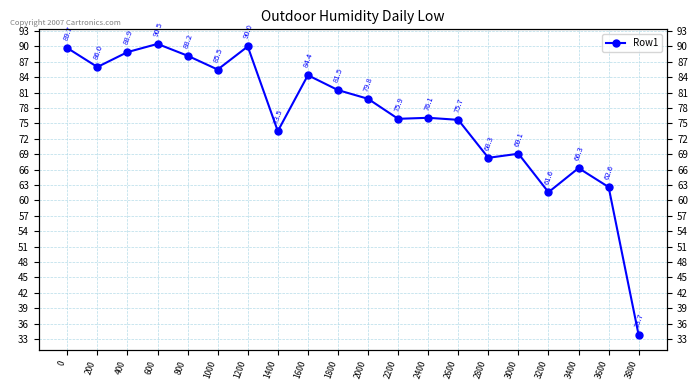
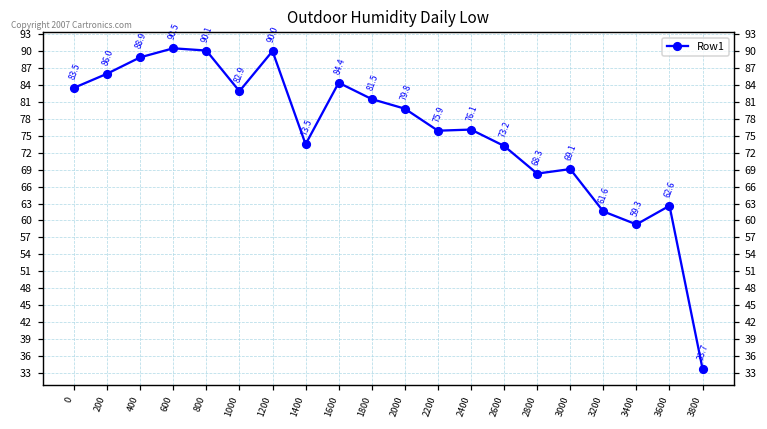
0: 89.7 -> 83.5
800: 88.2 -> 90.1
1000: 85.5 -> 82.9
2600: 75.7 -> 73.2
3400: 66.3 -> 59.3
